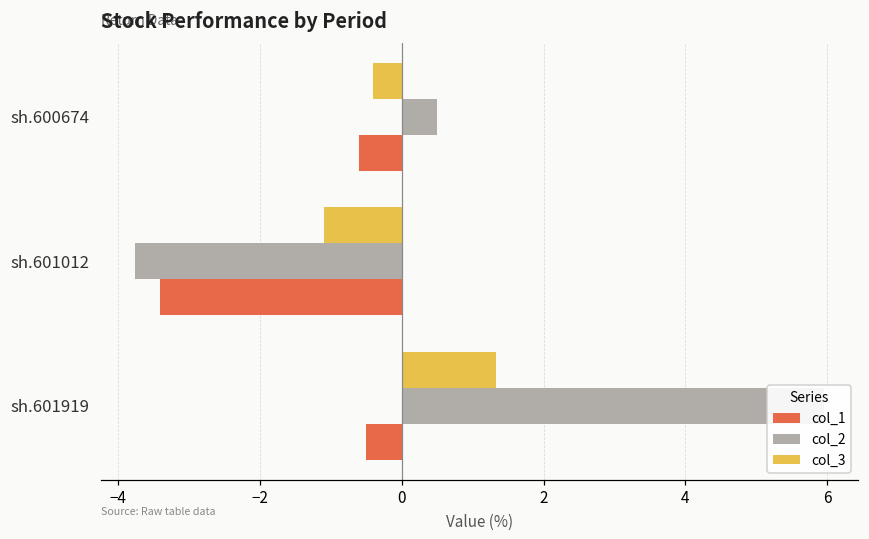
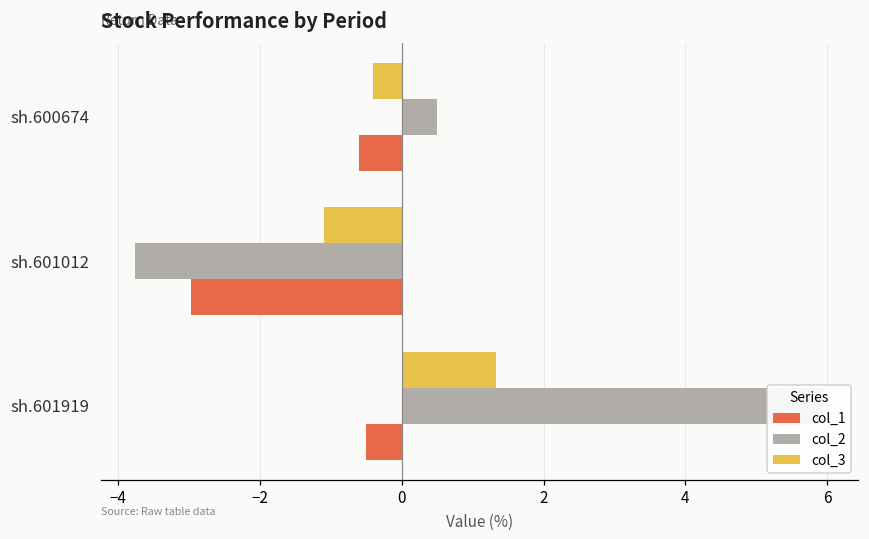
col_1, sh.601012: -3.4 -> -3.0
